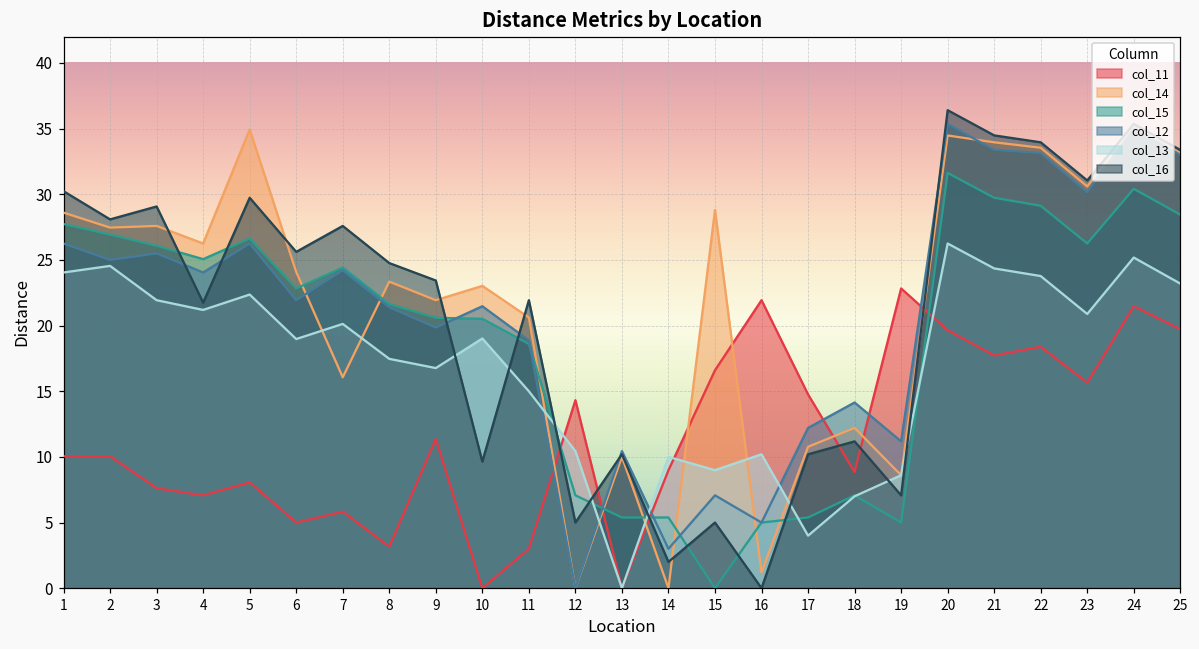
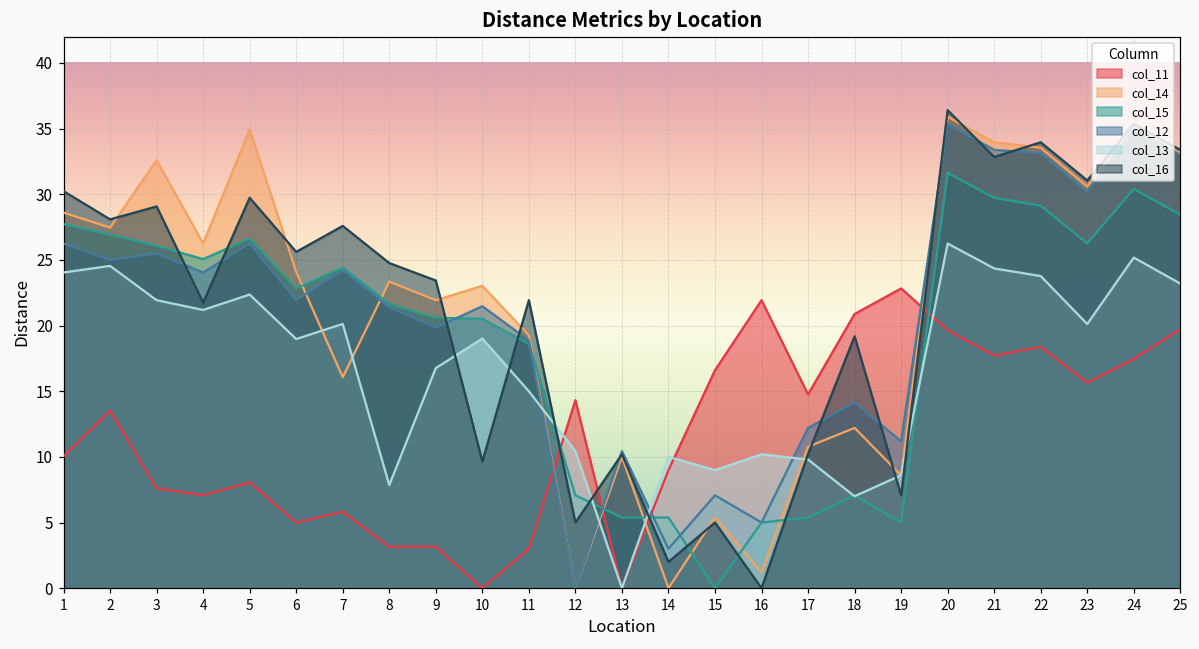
col_11, 2: 10.0 -> 13.5
col_14, 3: 27.6 -> 32.6
col_13, 8: 17.5 -> 7.8
col_11, 9: 11.4 -> 3.2
col_14, 11: 20.6 -> 19.3
col_14, 15: 28.8 -> 5.4
col_13, 17: 4.0 -> 9.8
col_11, 18: 8.9 -> 20.9
col_16, 18: 11.2 -> 19.2
col_14, 20: 34.5 -> 35.9
col_16, 21: 34.5 -> 32.8
col_13, 23: 20.9 -> 20.1
col_11, 24: 21.5 -> 17.5
